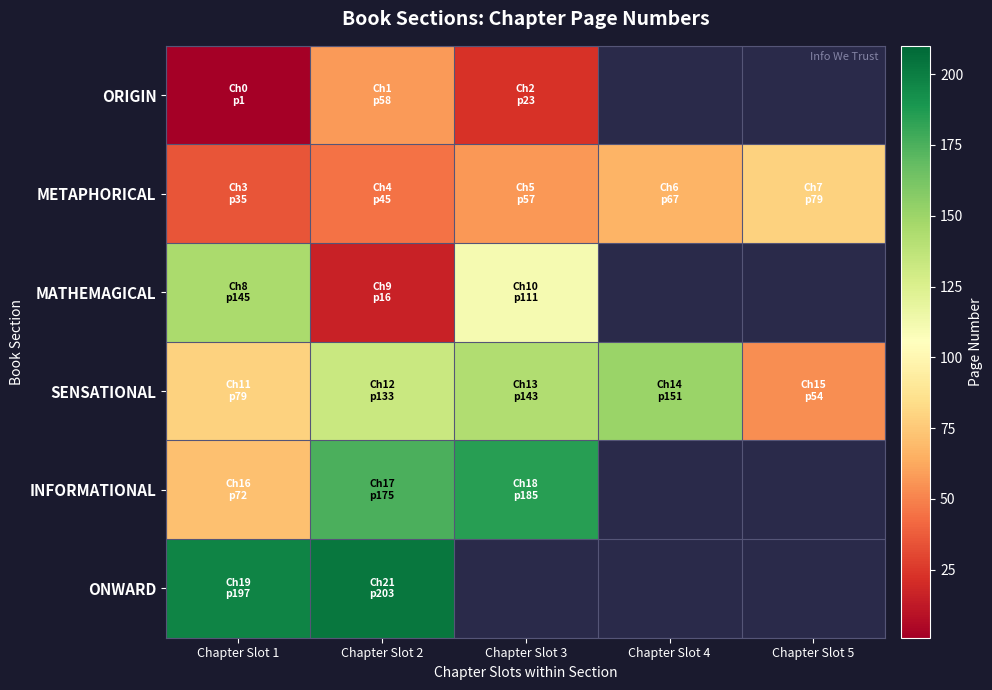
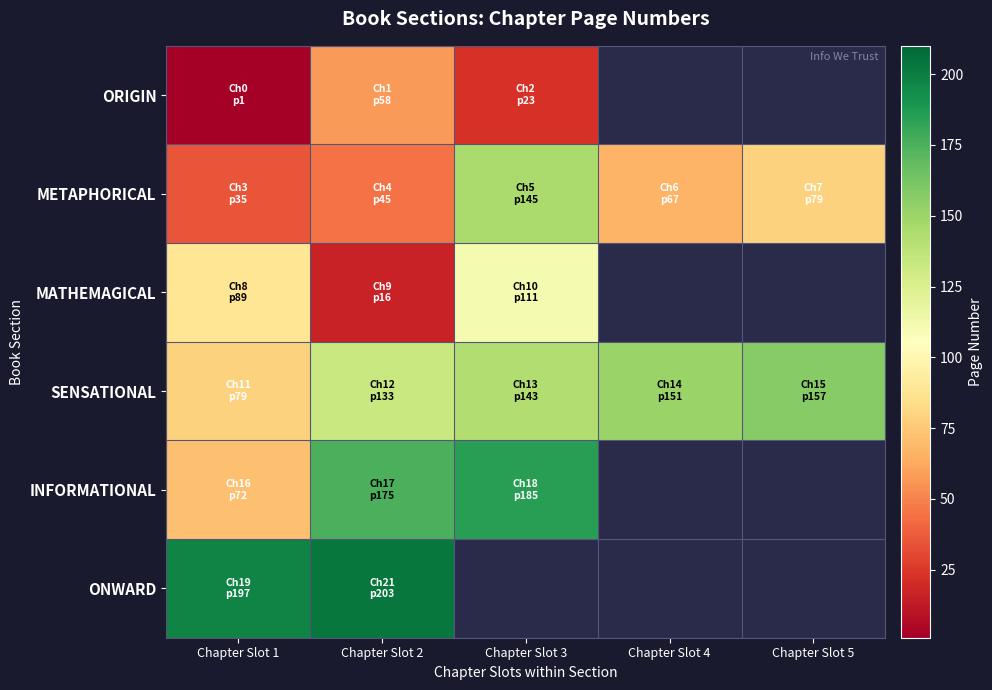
METAPHORICAL, Chapter Slot 3: 57 -> 145
MATHEMAGICAL, Chapter Slot 1: 145 -> 89
SENSATIONAL, Chapter Slot 5: 54 -> 157
